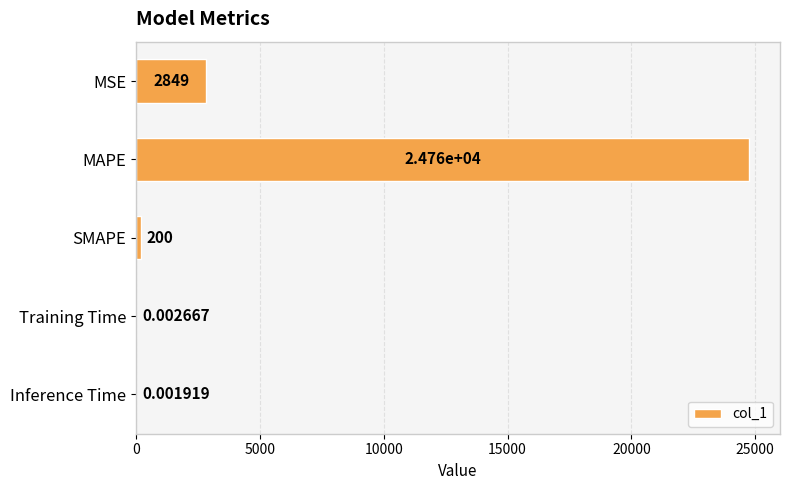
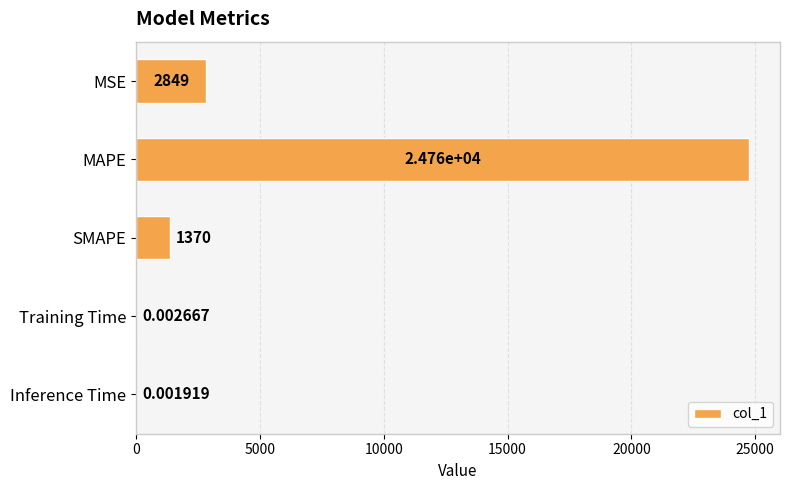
SMAPE: 200 -> 1370
